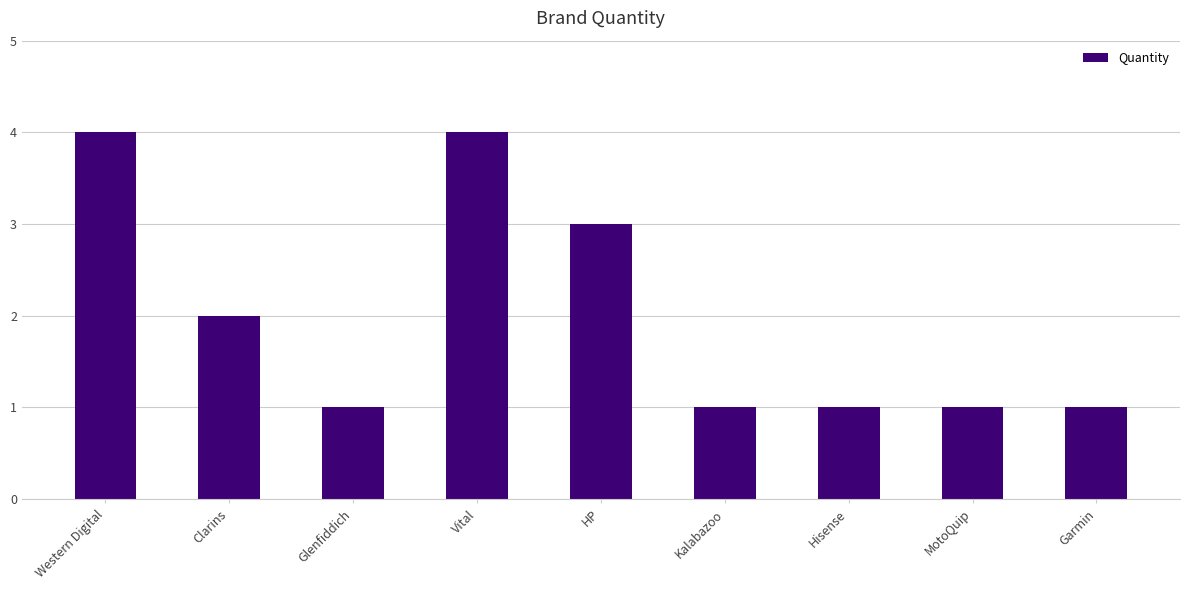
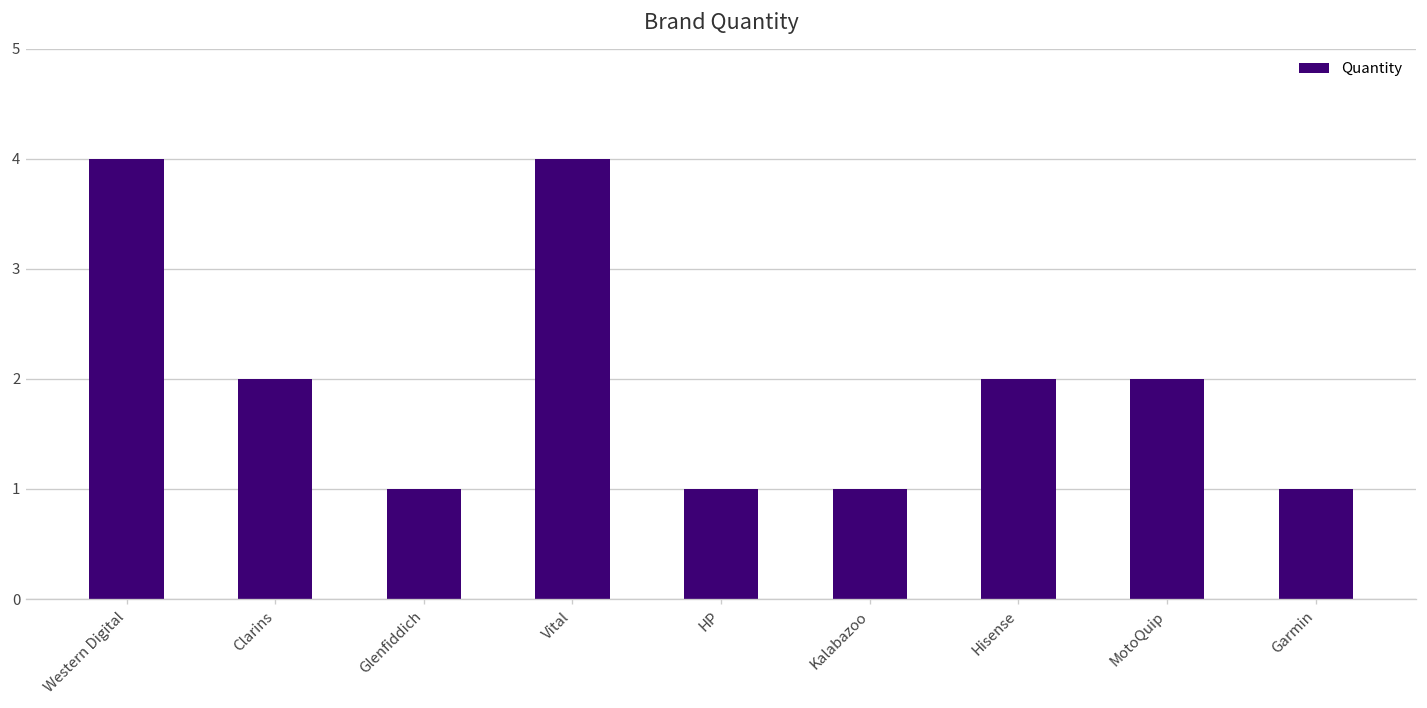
HP: 3 -> 1
Hisense: 1 -> 2
MotoQuip: 1 -> 2
